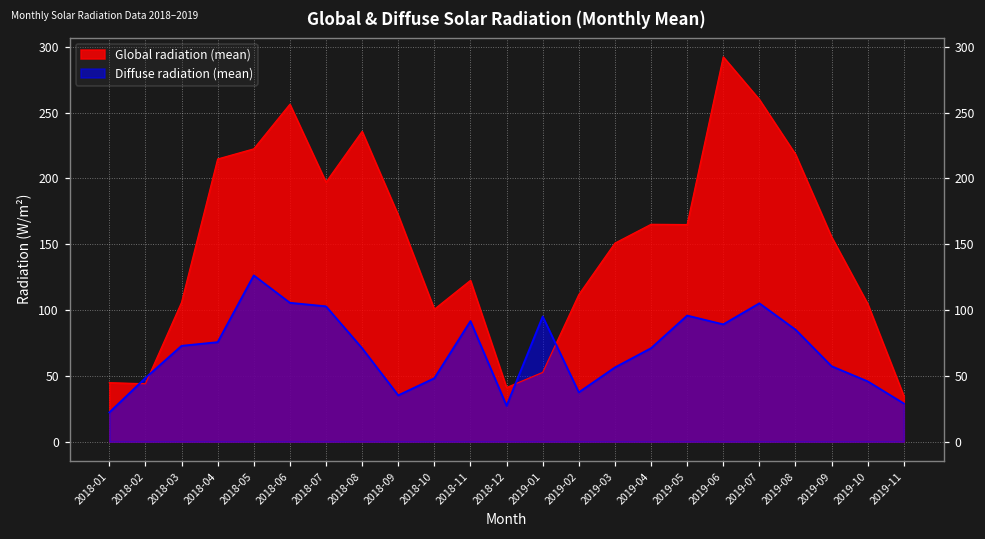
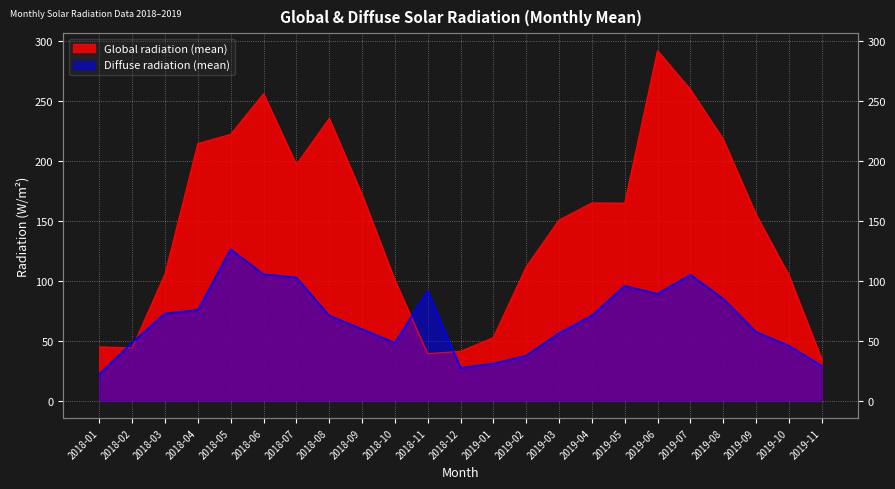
Diffuse radiation (mean), 2018-09: 35 -> 60
Global radiation (mean), 2018-11: 123 -> 39
Diffuse radiation (mean), 2019-01: 95 -> 31
